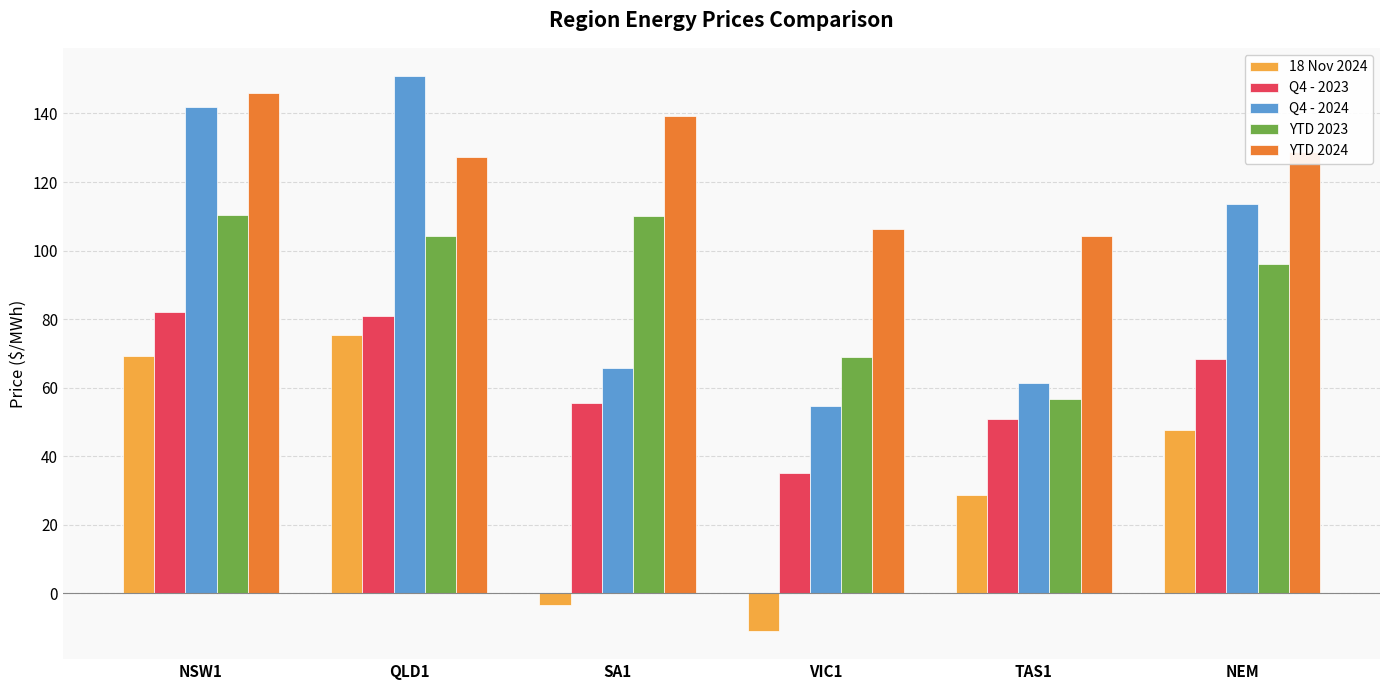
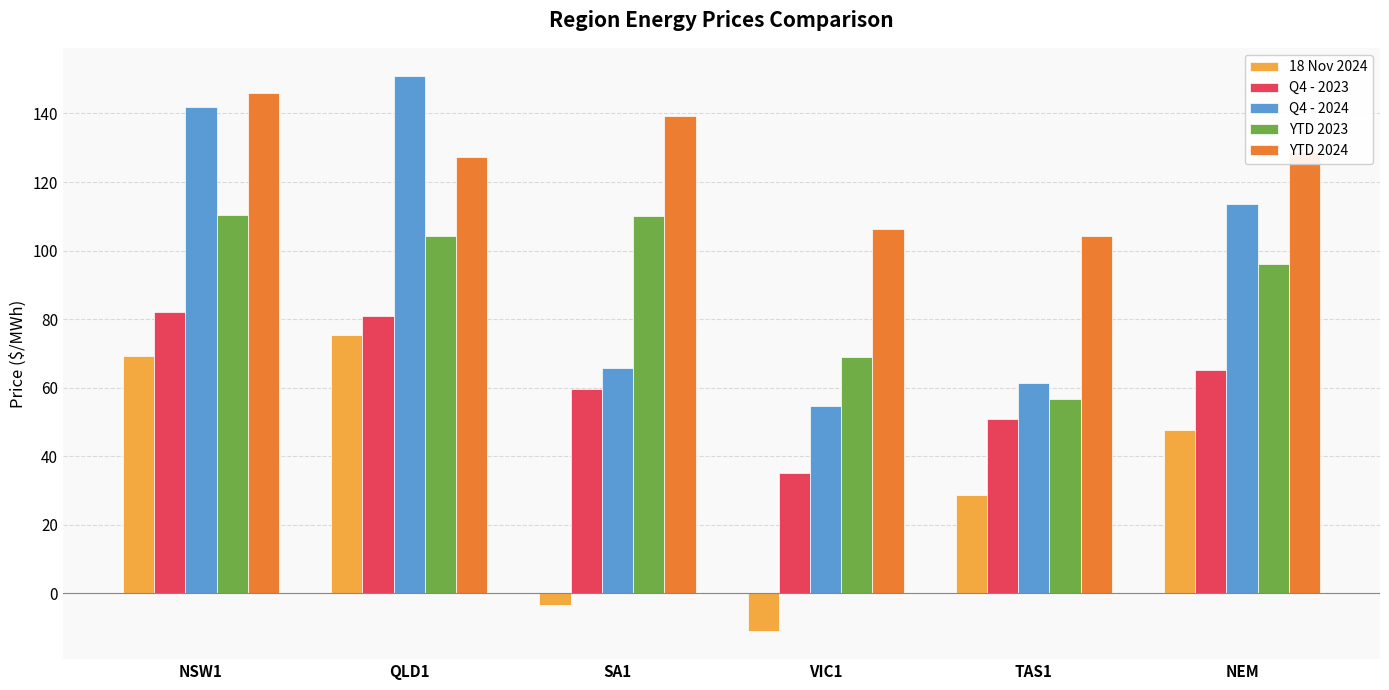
Q4 - 2023, SA1: 55 -> 60
Q4 - 2023, NEM: 68 -> 65
